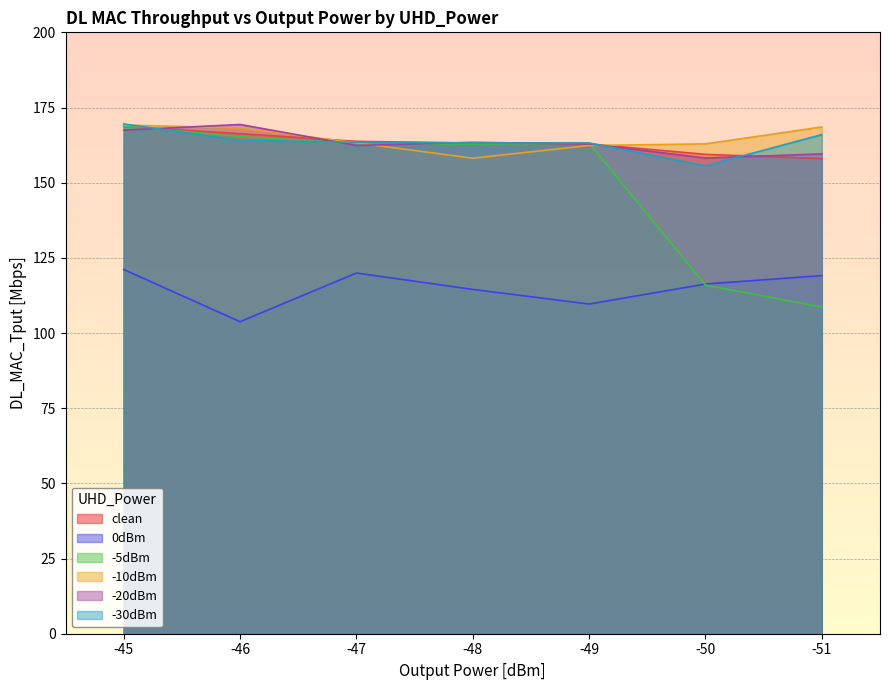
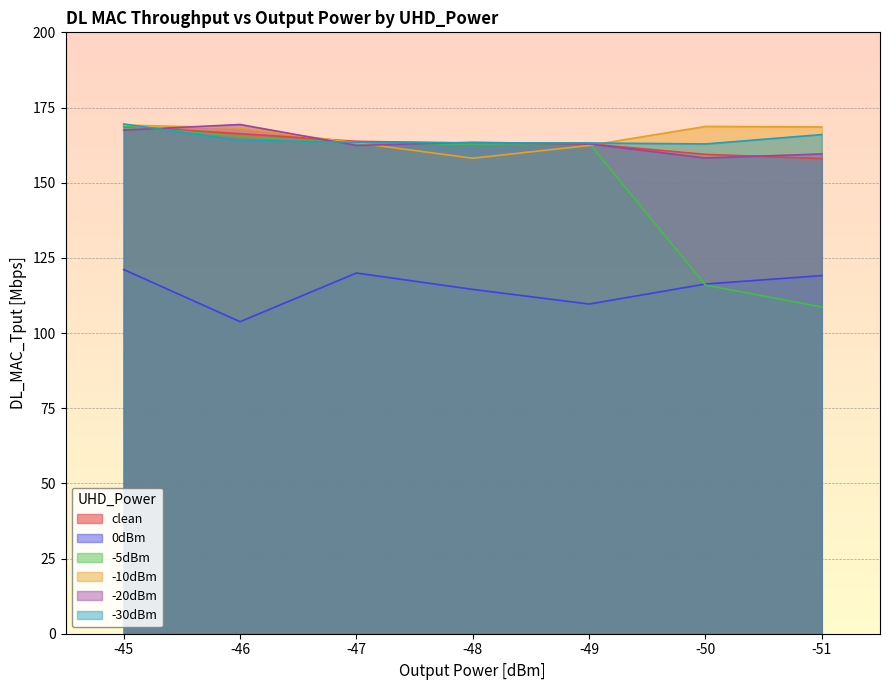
-10dBm, -50: 163 -> 169
-30dBm, -50: 156 -> 163
